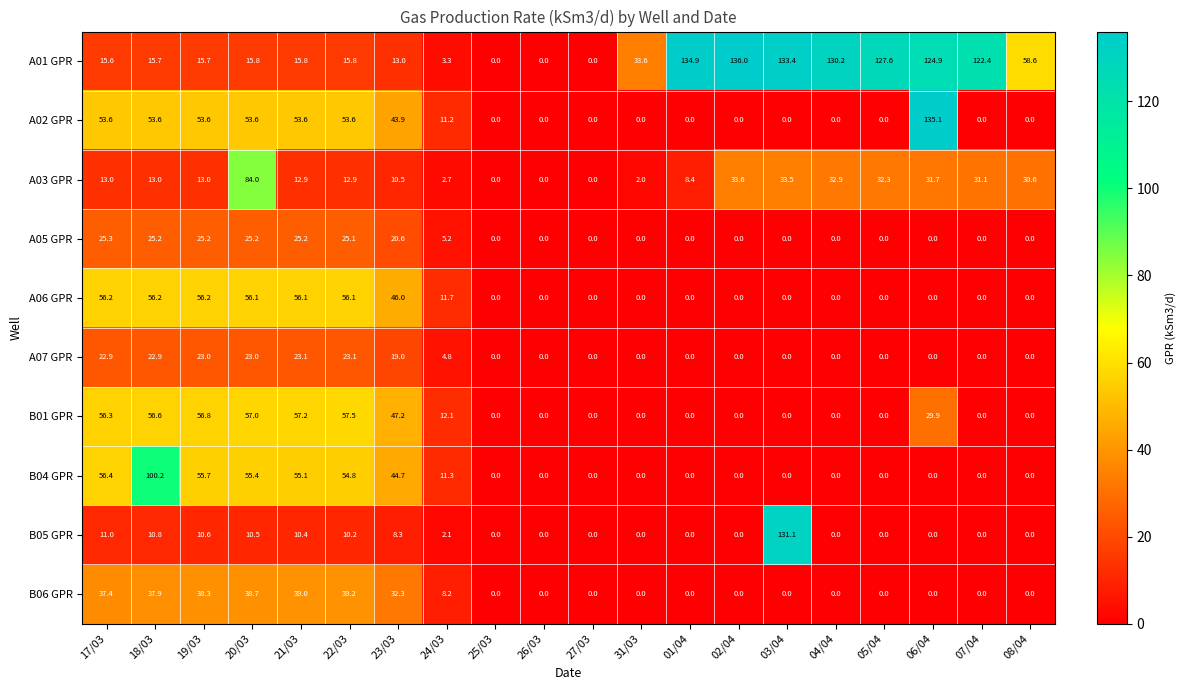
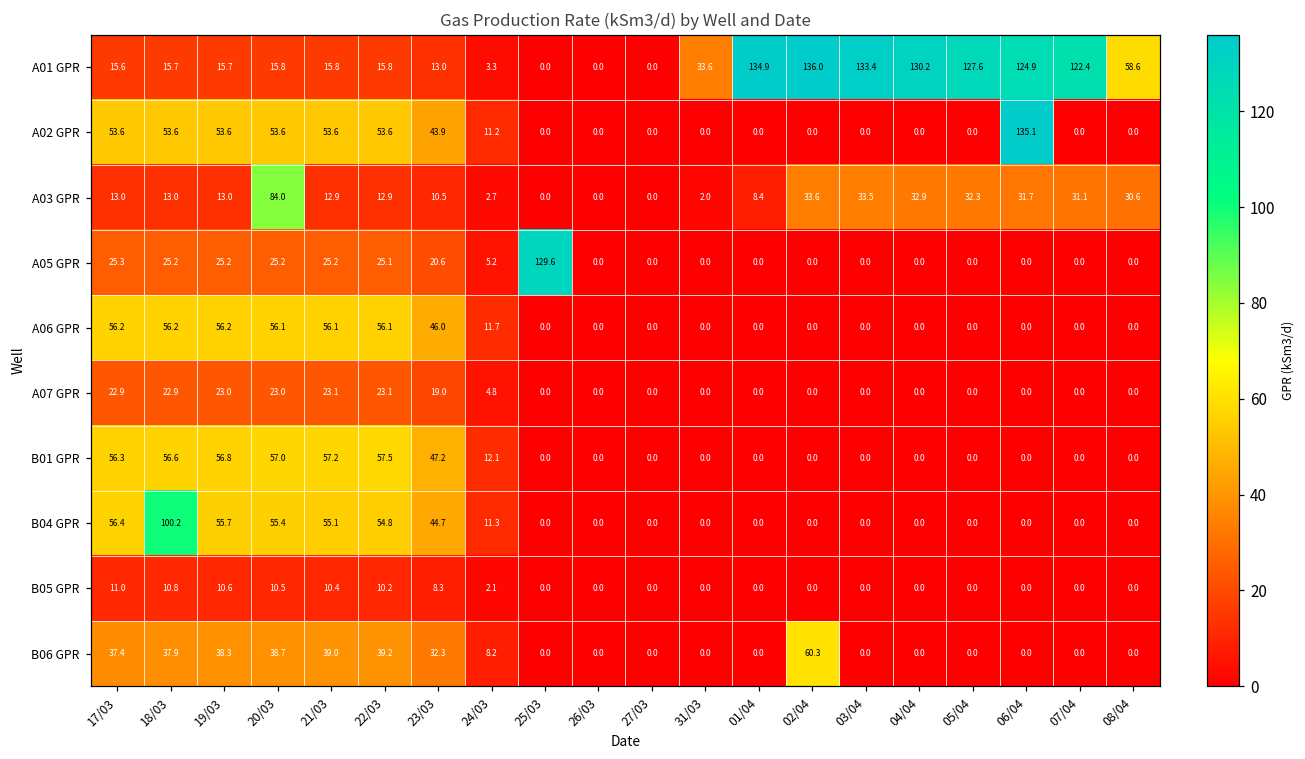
A05 GPR, 25/03: 0.0 -> 129.6
B01 GPR, 06/04: 29.9 -> 0.0
B05 GPR, 03/04: 131.1 -> 0.0
B06 GPR, 02/04: 0.0 -> 60.3
